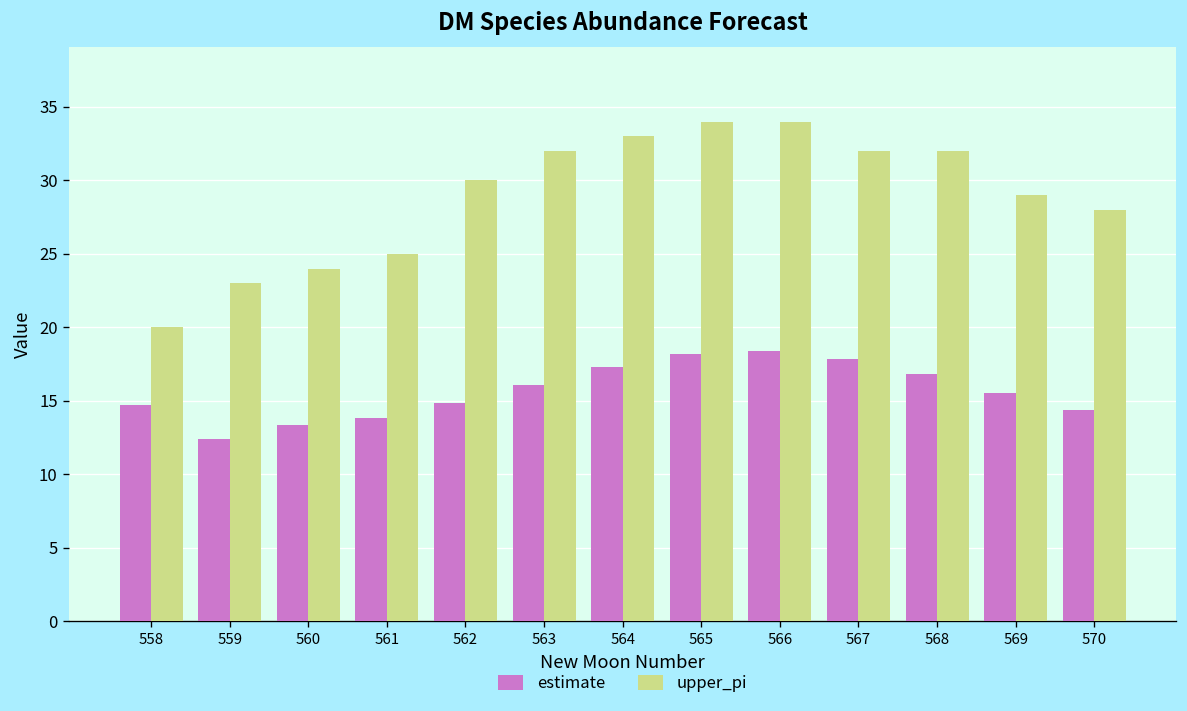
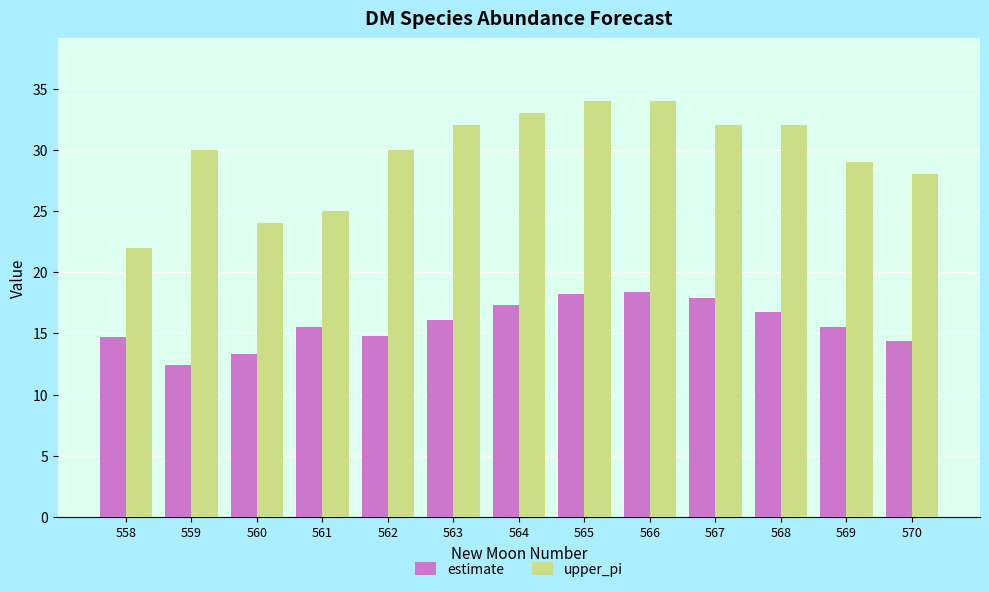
upper_pi, 558: 20 -> 22
upper_pi, 559: 23 -> 30
estimate, 561: 13.8 -> 15.5
